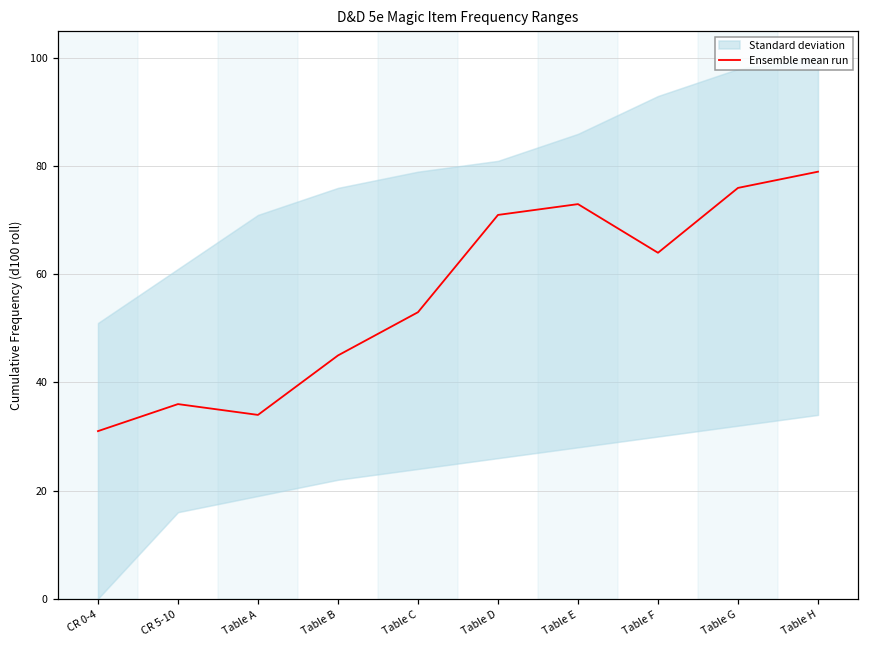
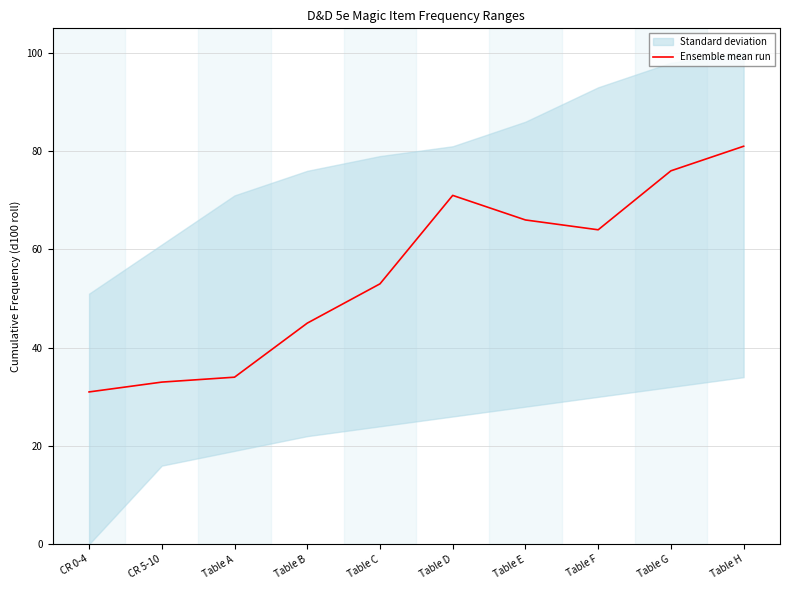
Ensemble mean run, CR 5-10: 36 -> 33
Ensemble mean run, Table E: 73 -> 66
Ensemble mean run, Table H: 79 -> 81
